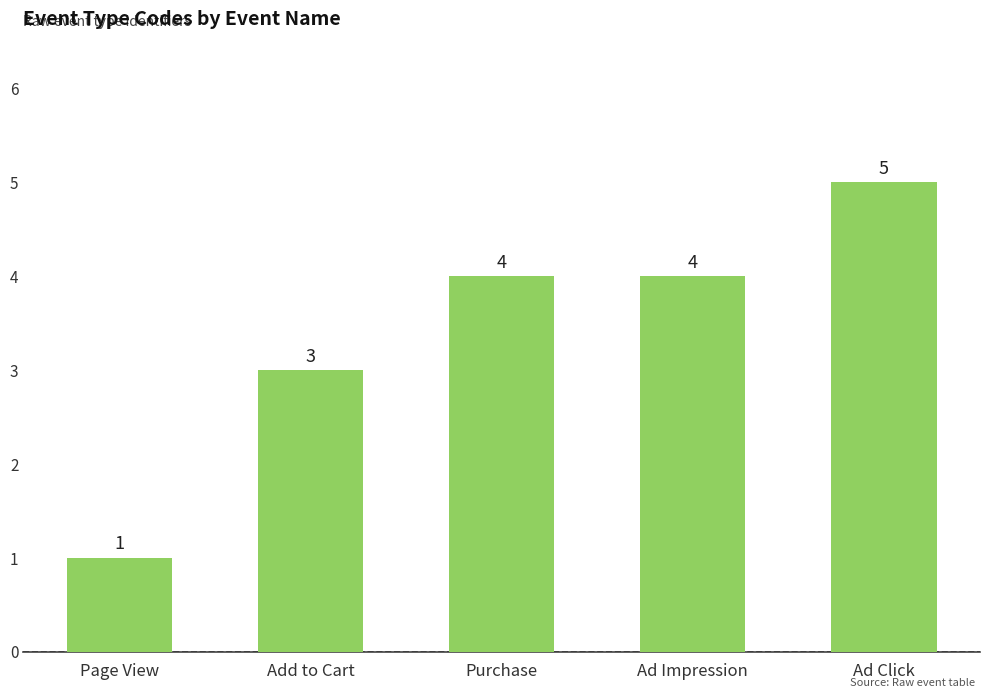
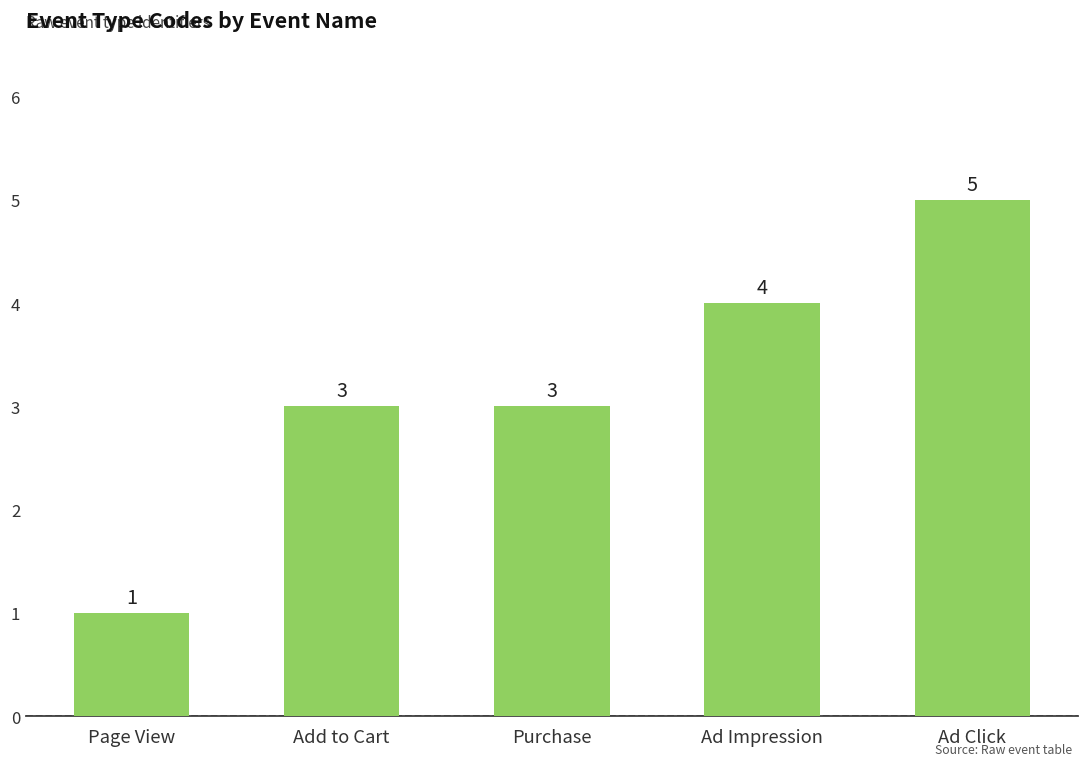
Purchase: 4 -> 3
